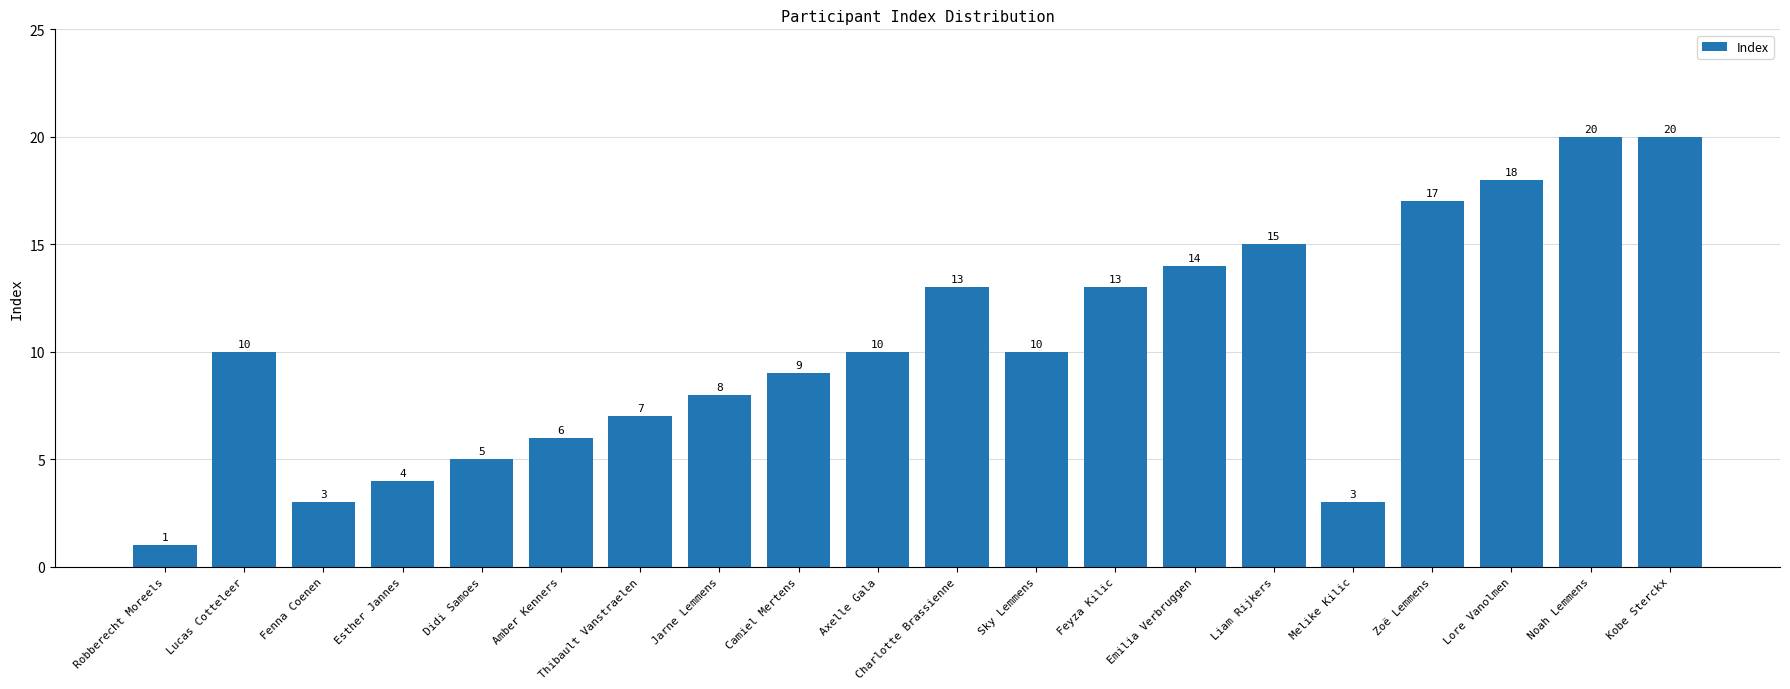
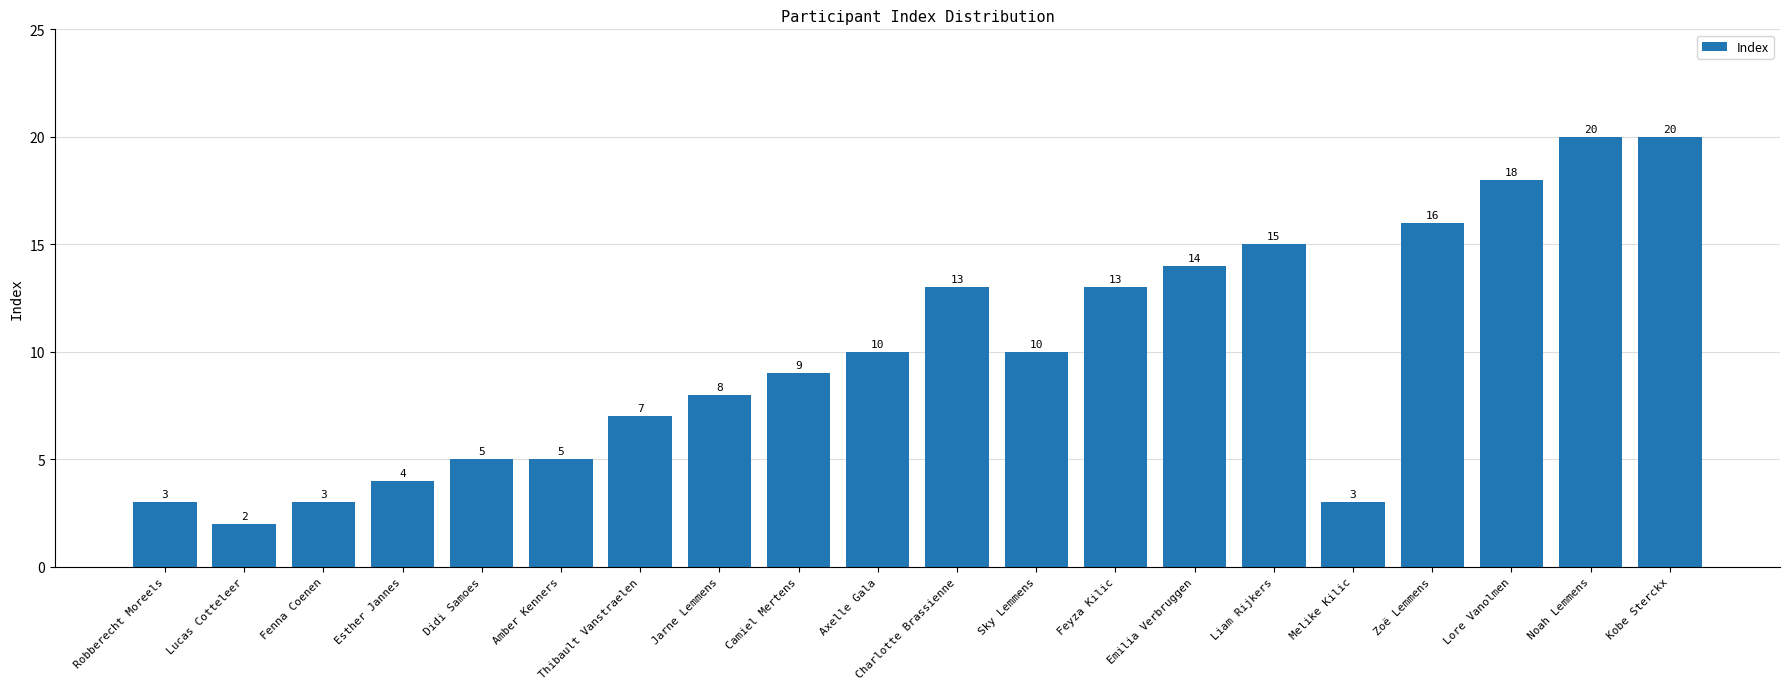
Robberecht Moreels: 1 -> 3
Lucas Cotteleer: 10 -> 2
Amber Kenners: 6 -> 5
Zoë Lemmens: 17 -> 16
